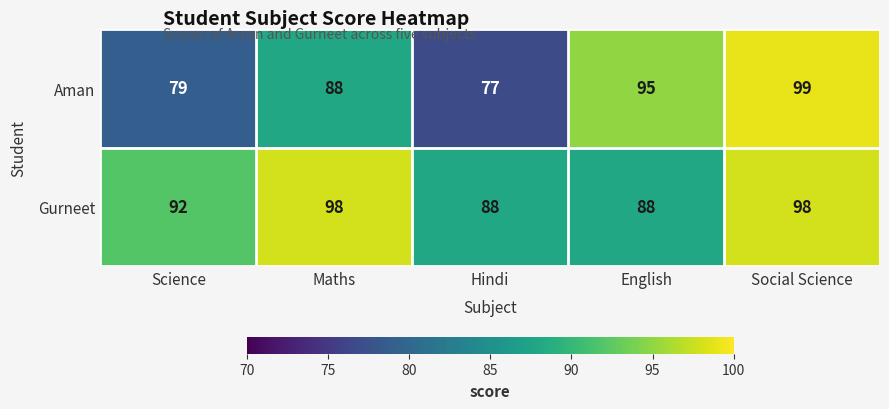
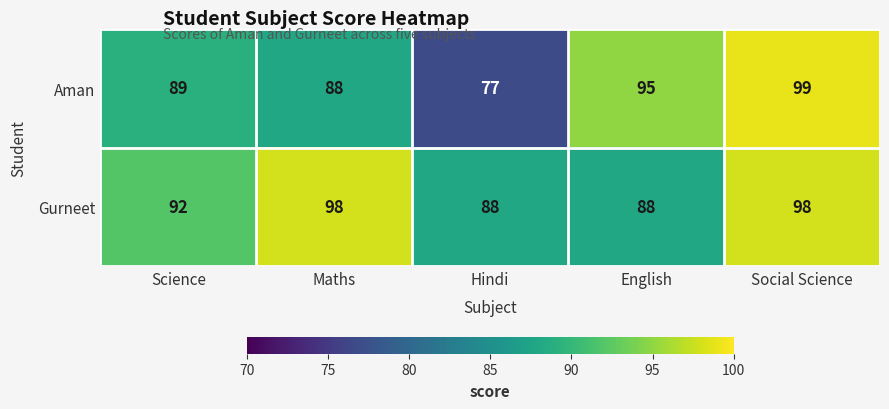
Aman, Science: 79 -> 89
